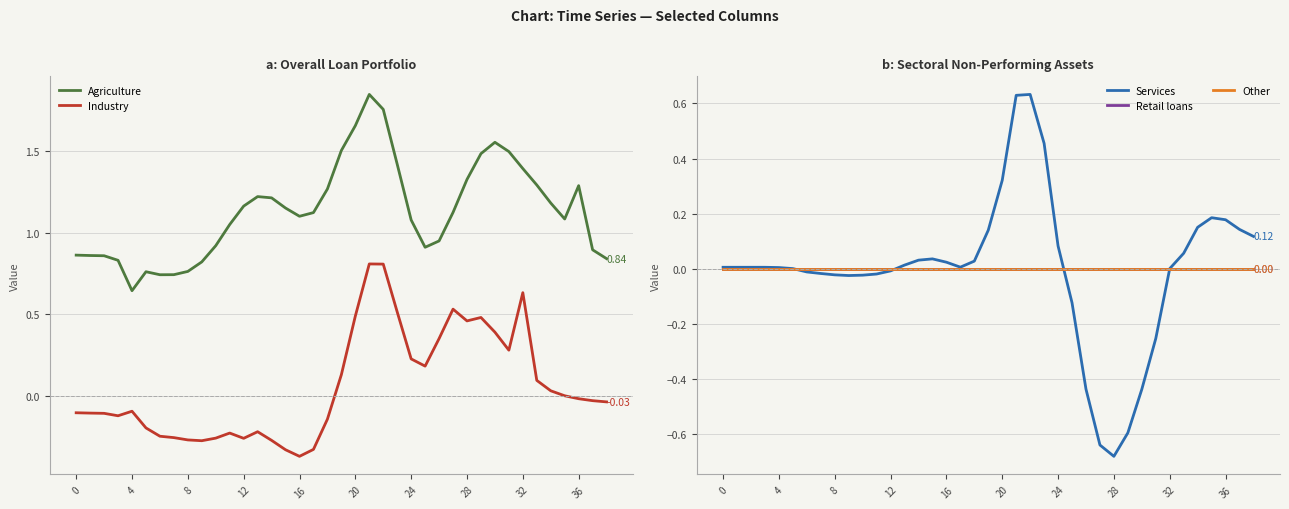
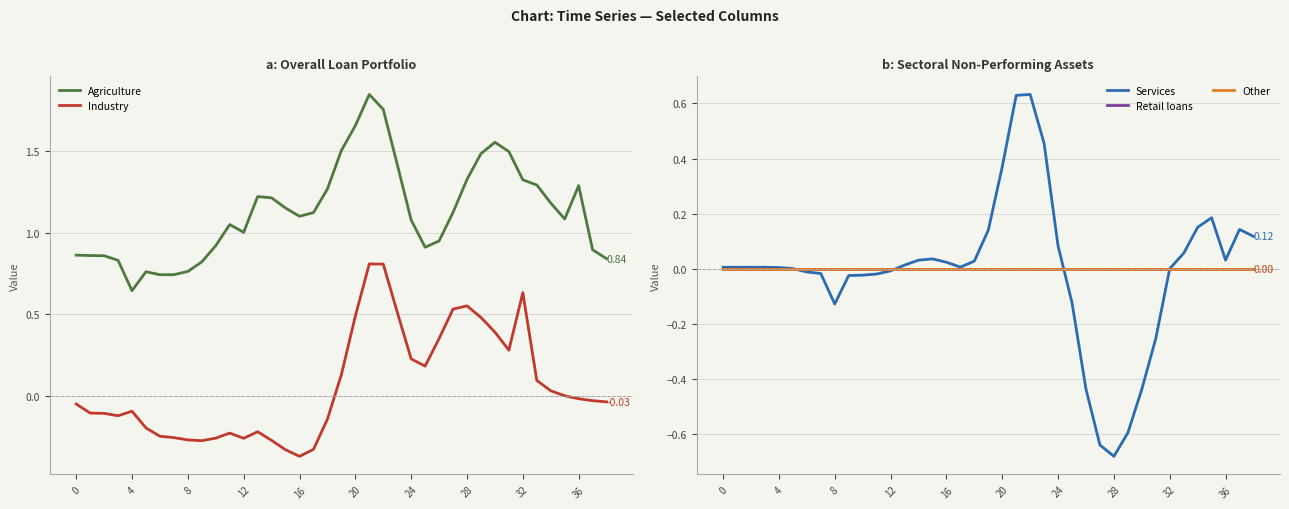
a: Overall Loan Portfolio, Industry, 0: -0.10 -> -0.05
a: Overall Loan Portfolio, Agriculture, 12: 1.16 -> 1.00
a: Overall Loan Portfolio, Industry, 28: 0.46 -> 0.55
a: Overall Loan Portfolio, Agriculture, 32: 1.39 -> 1.32
b: Sectoral Non-Performing Assets, Services, 8: -0.02 -> -0.13
b: Sectoral Non-Performing Assets, Services, 20: 0.32 -> 0.37
b: Sectoral Non-Performing Assets, Services, 36: 0.18 -> 0.03
